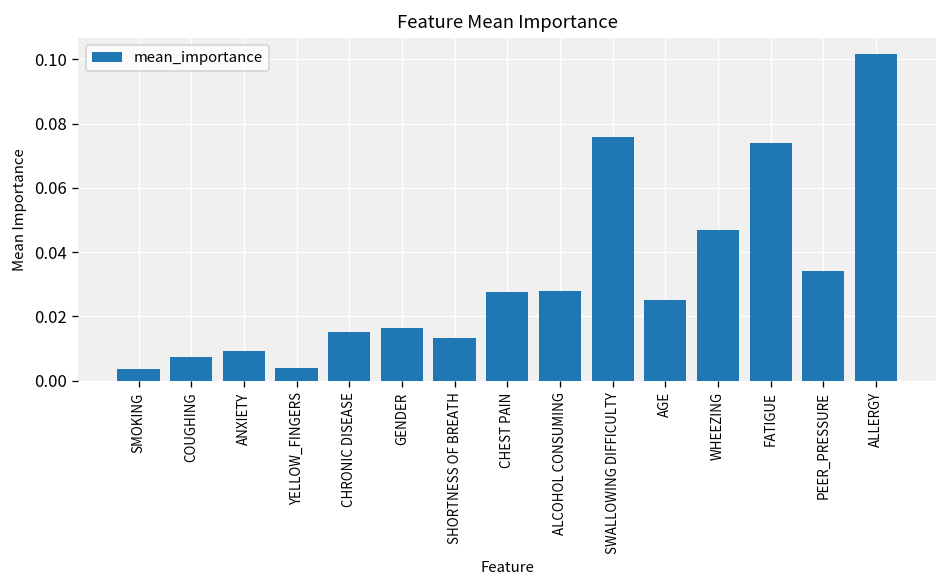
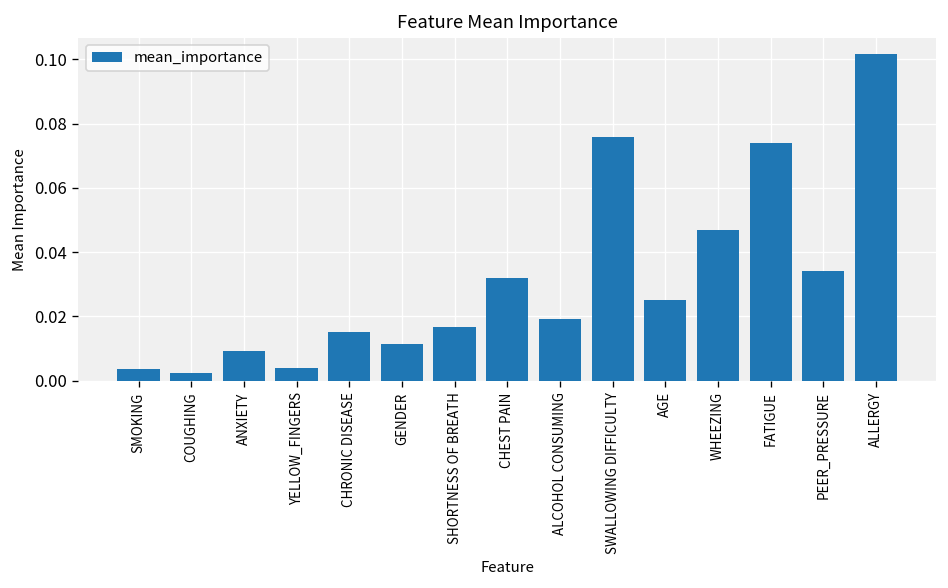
COUGHING: 0.008 -> 0.002
GENDER: 0.016 -> 0.011
SHORTNESS OF BREATH: 0.013 -> 0.017
CHEST PAIN: 0.028 -> 0.032
ALCOHOL CONSUMING: 0.028 -> 0.019
